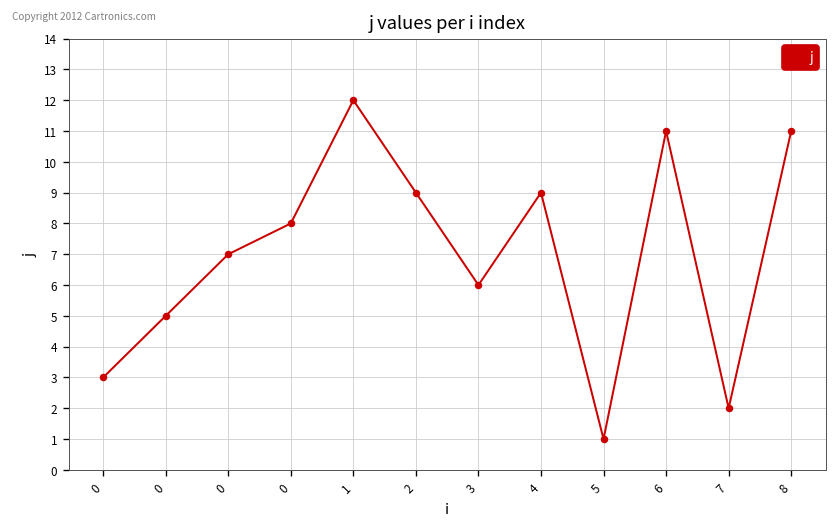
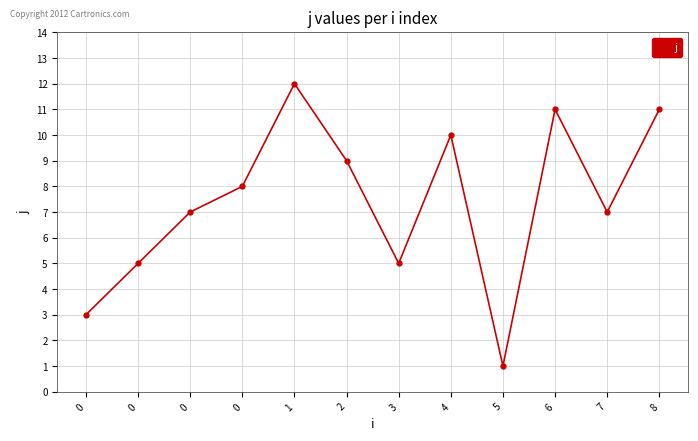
3: 6 -> 5
4: 9 -> 10
7: 2 -> 7
